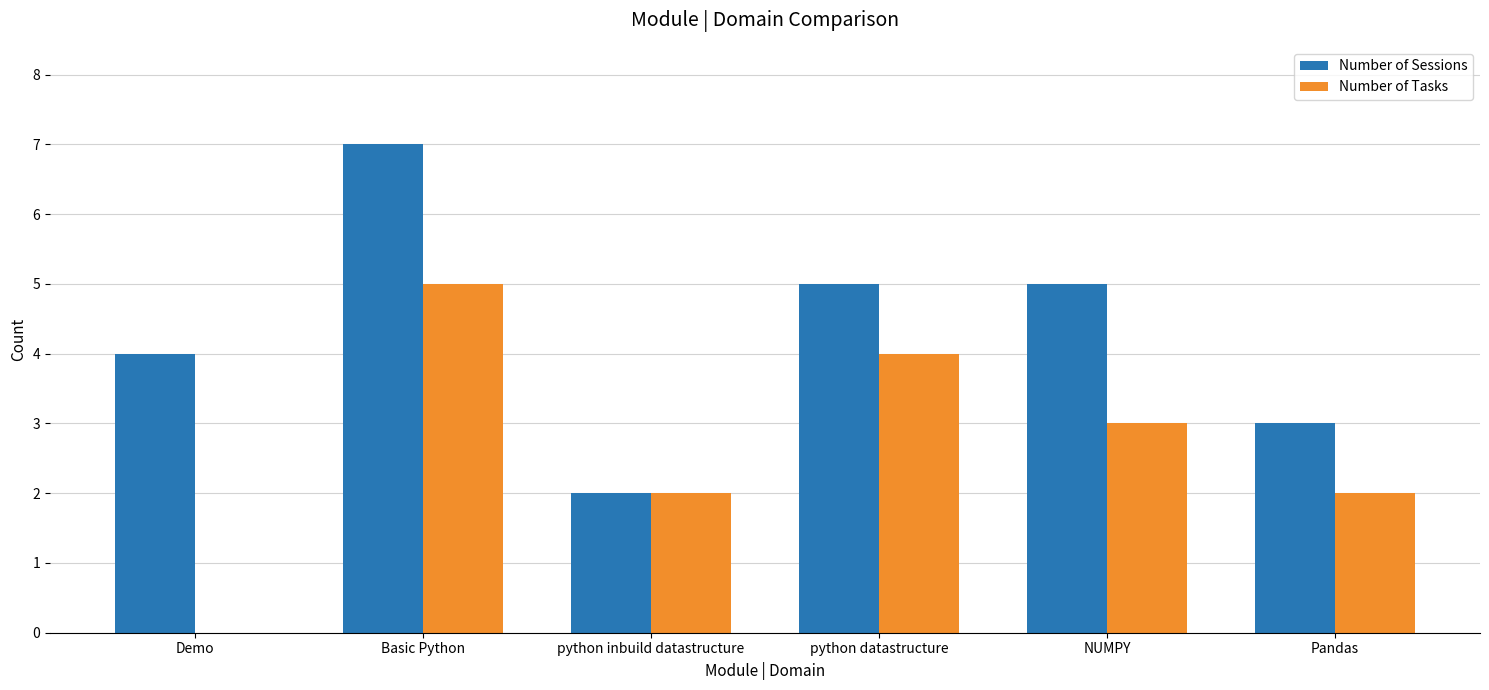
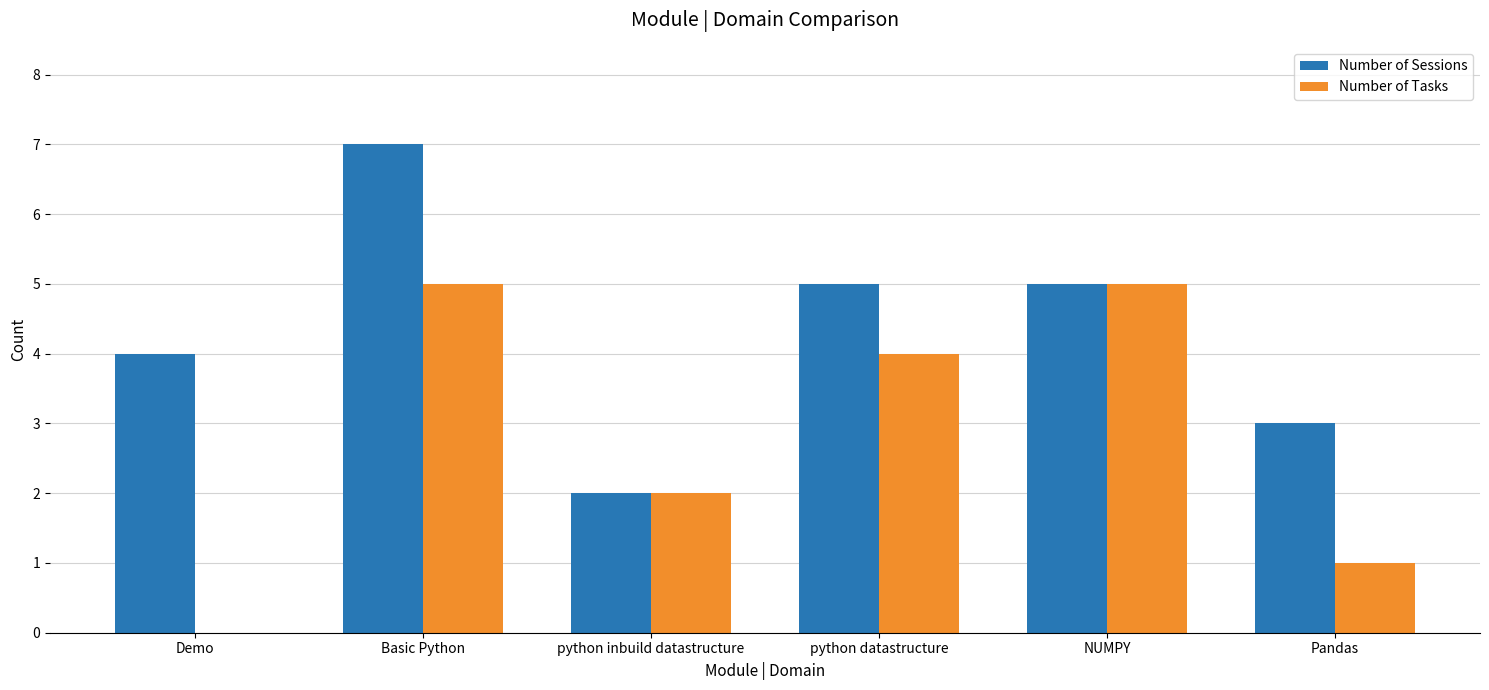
Number of Tasks, NUMPY: 3 -> 5
Number of Tasks, Pandas: 2 -> 1
